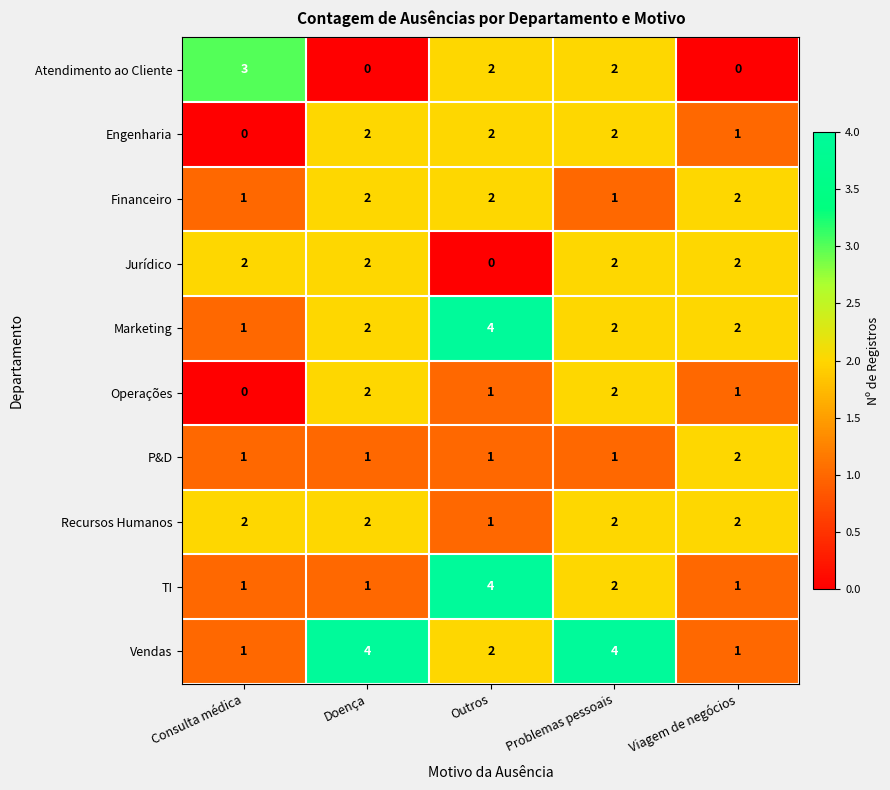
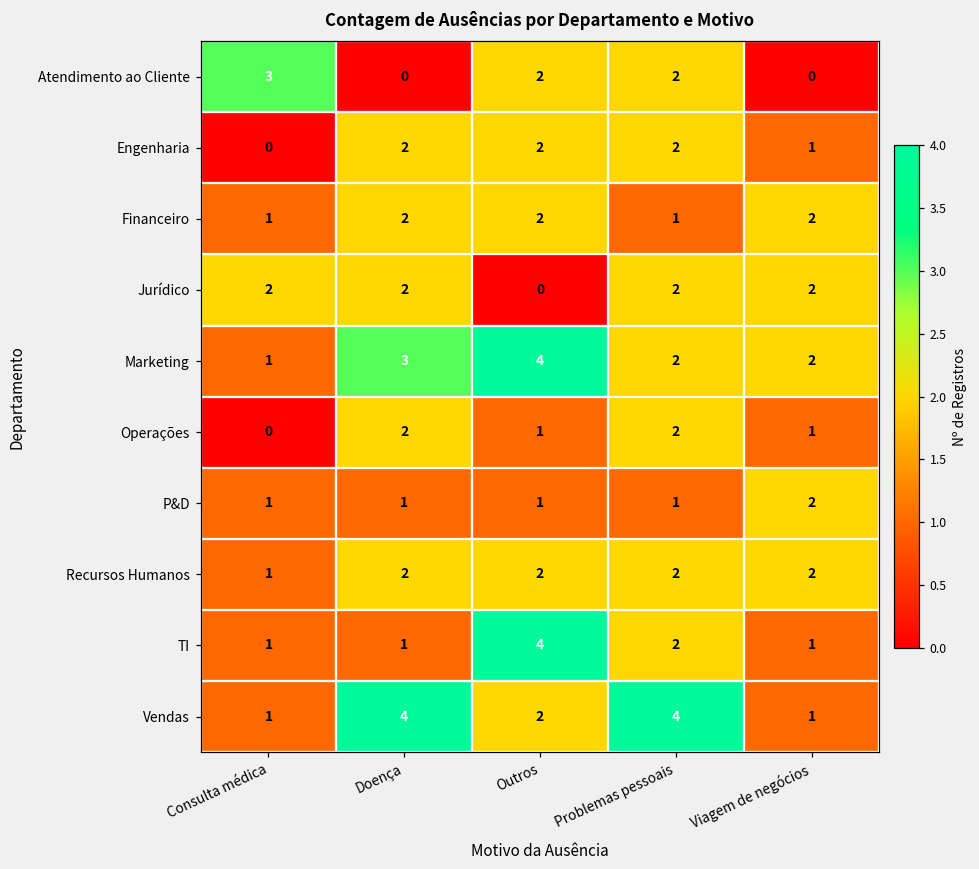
Marketing, Doença: 2 -> 3
Recursos Humanos, Consulta médica: 2 -> 1
Recursos Humanos, Outros: 1 -> 2
